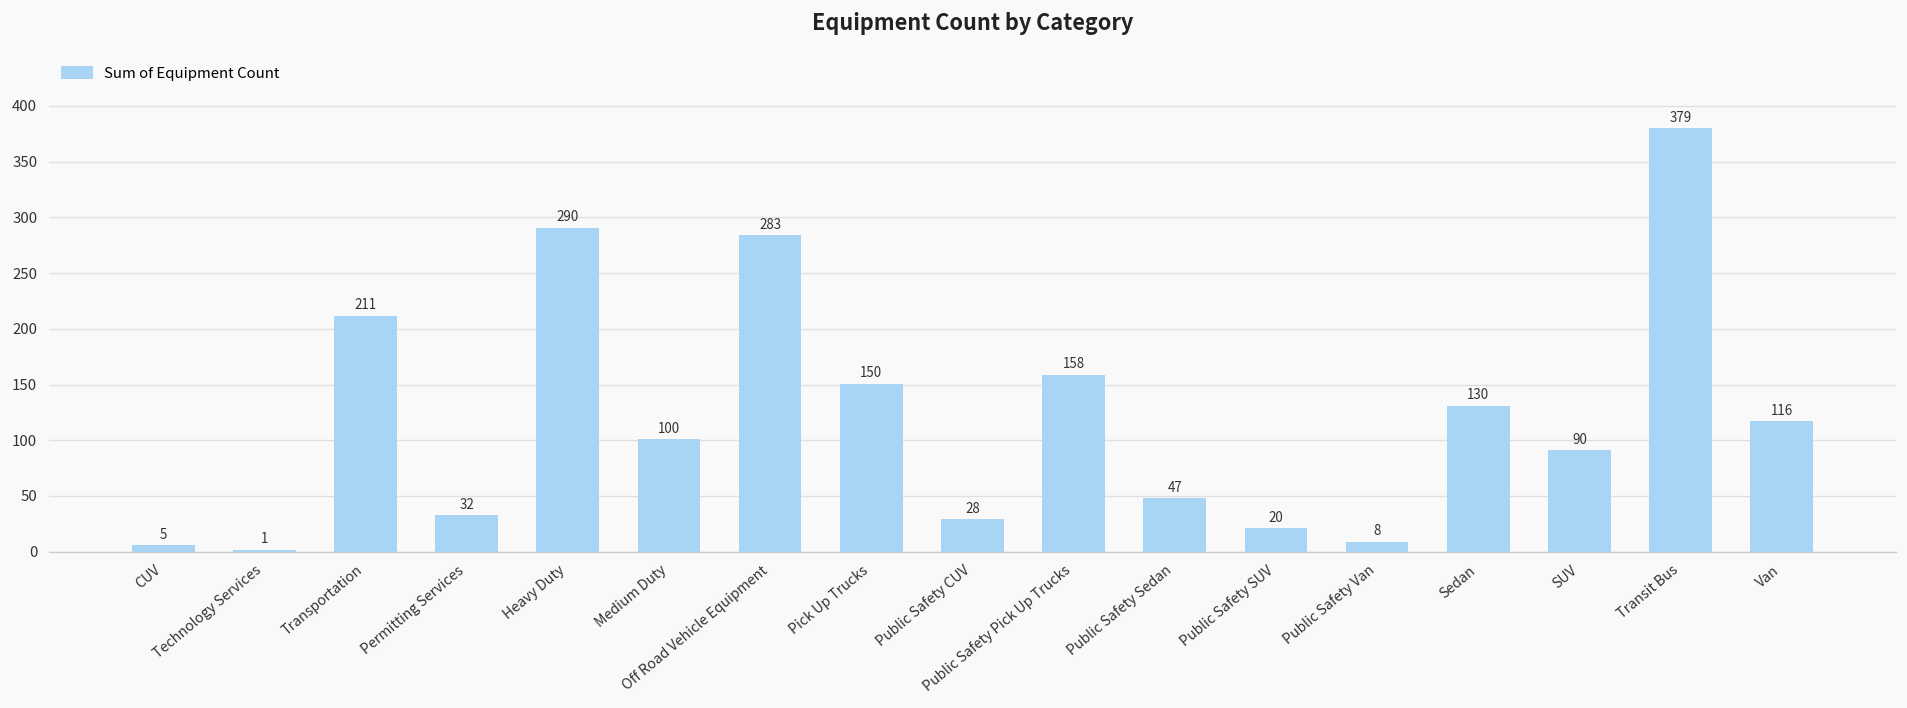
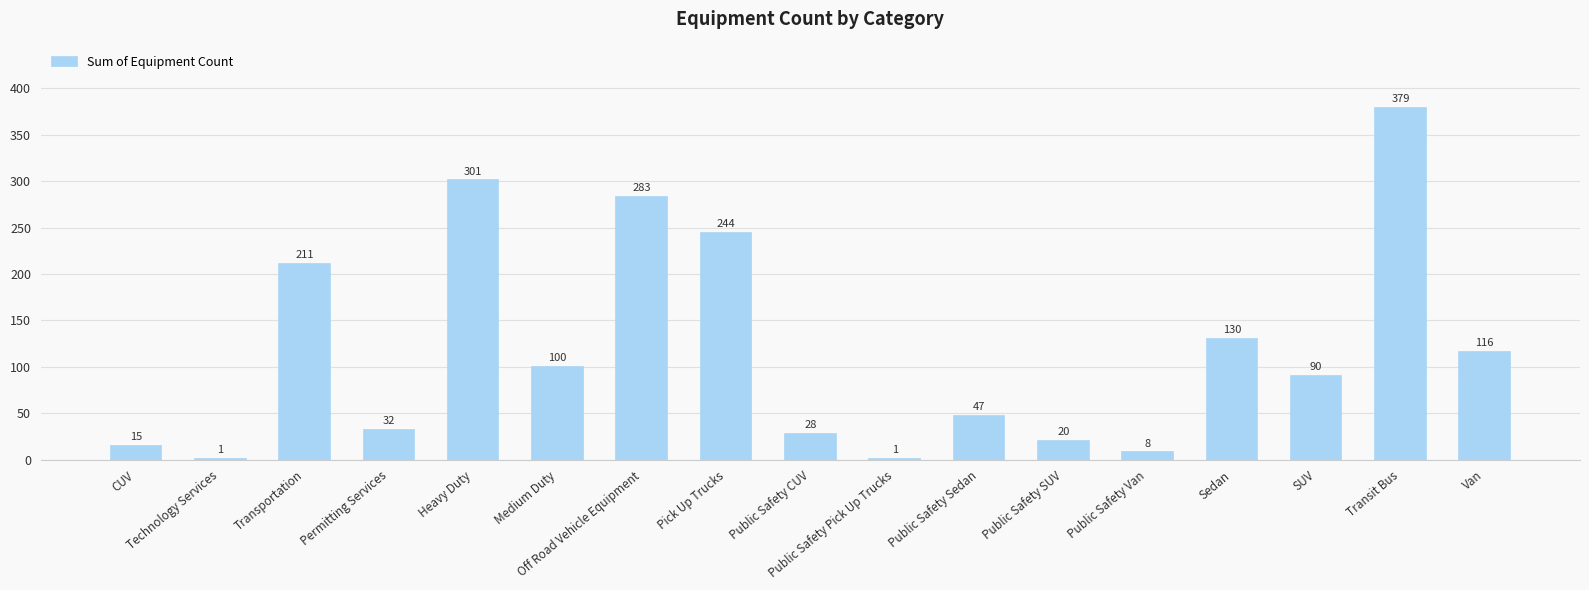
CUV: 5 -> 15
Heavy Duty: 290 -> 301
Pick Up Trucks: 150 -> 244
Public Safety Pick Up Trucks: 158 -> 1
